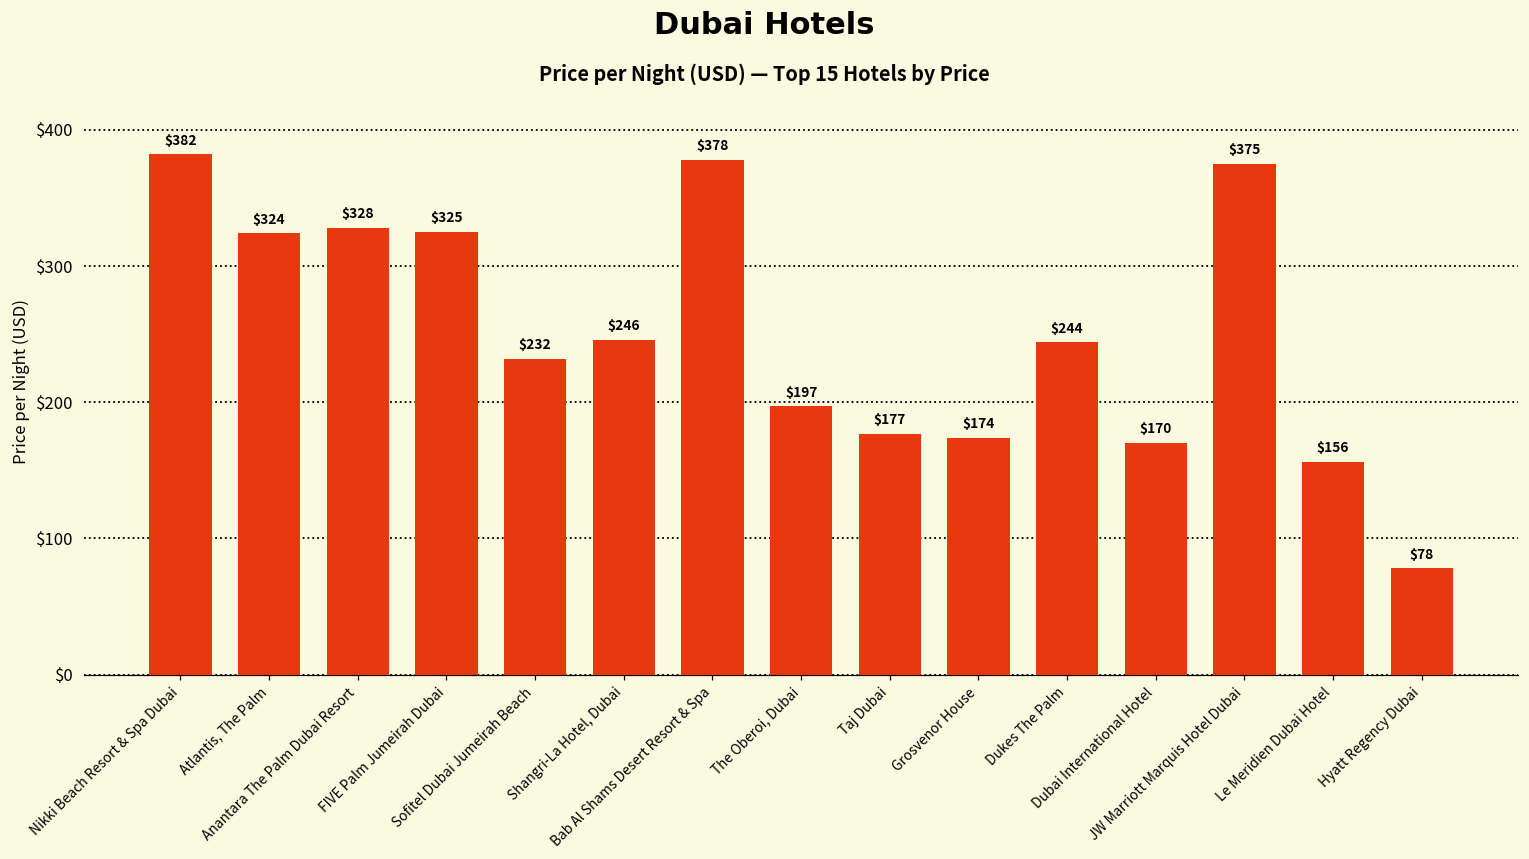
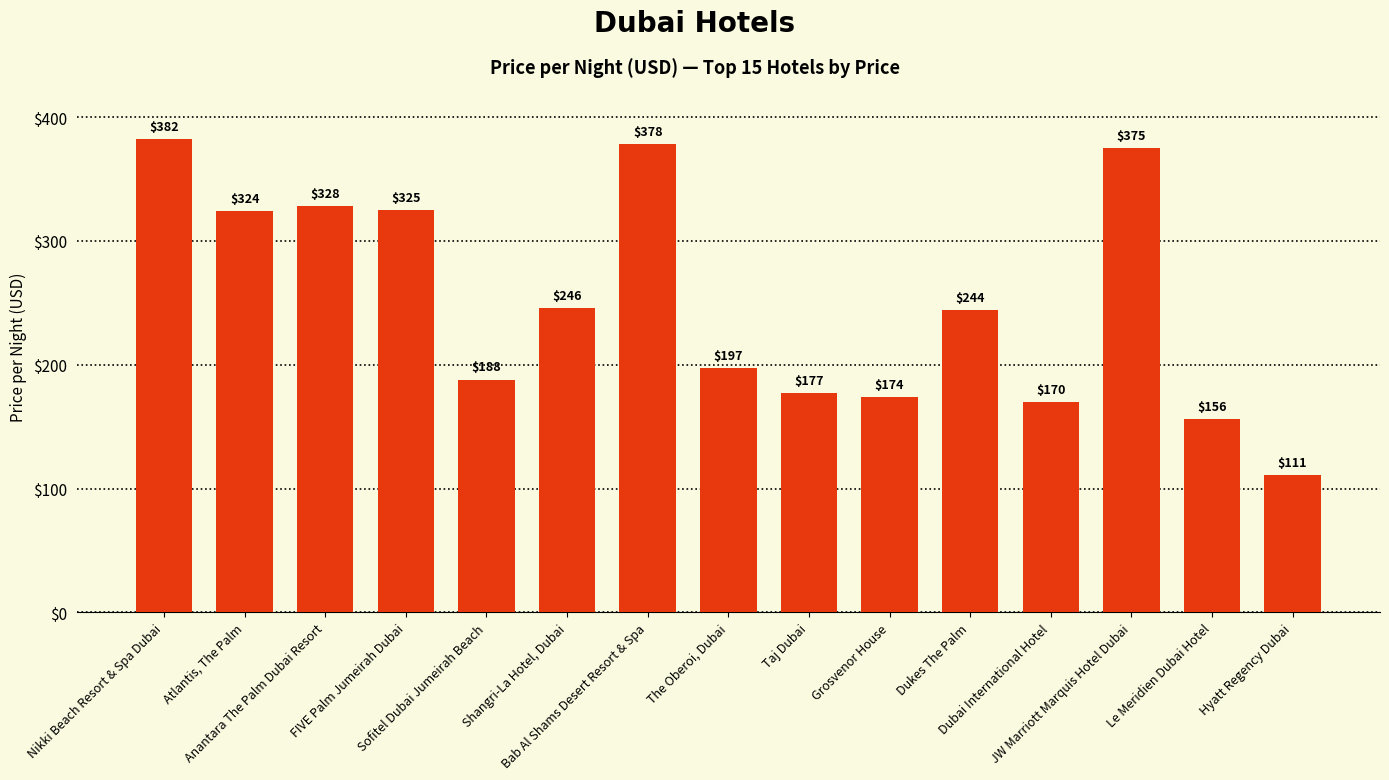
Sofitel Dubai Jumeirah Beach: $232 -> $188
Hyatt Regency Dubai: $78 -> $111
